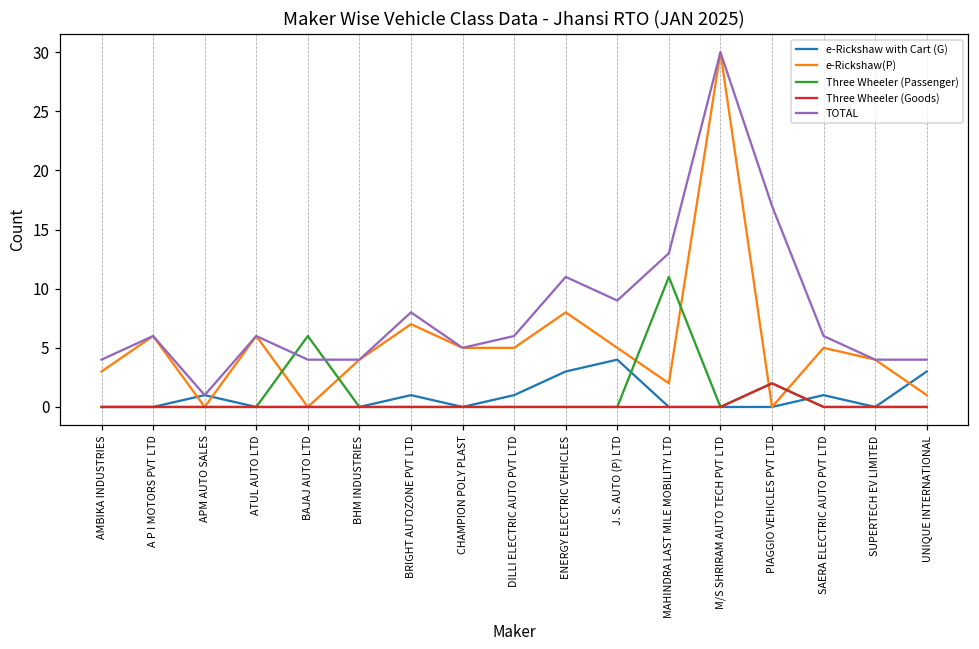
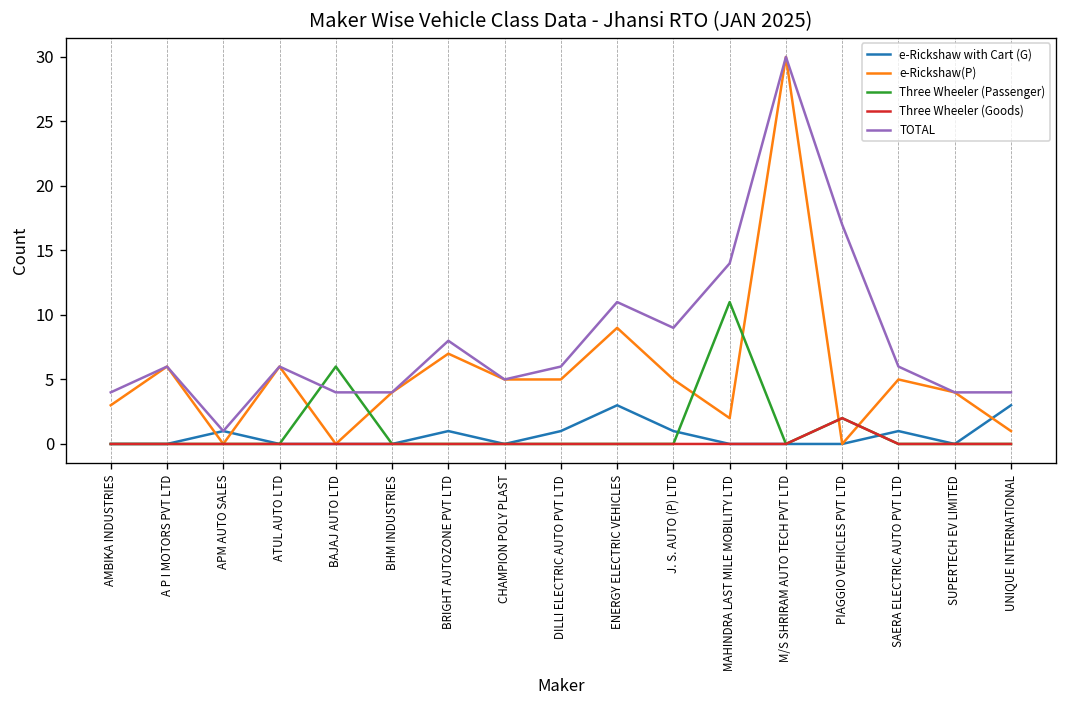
e-Rickshaw(P), ENERGY ELECTRIC VEHICLES: 8 -> 9
e-Rickshaw with Cart (G), J. S. AUTO (P) LTD: 4 -> 1
TOTAL, MAHINDRA LAST MILE MOBILITY LTD: 13 -> 14
